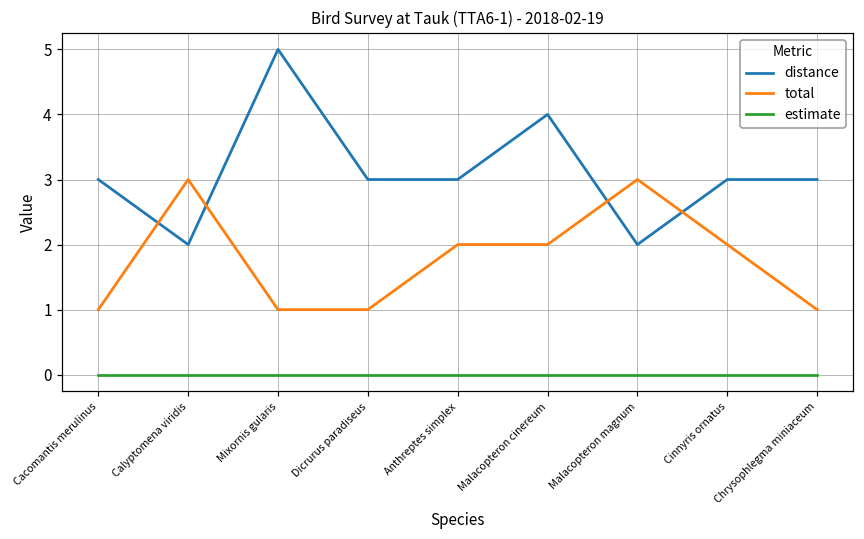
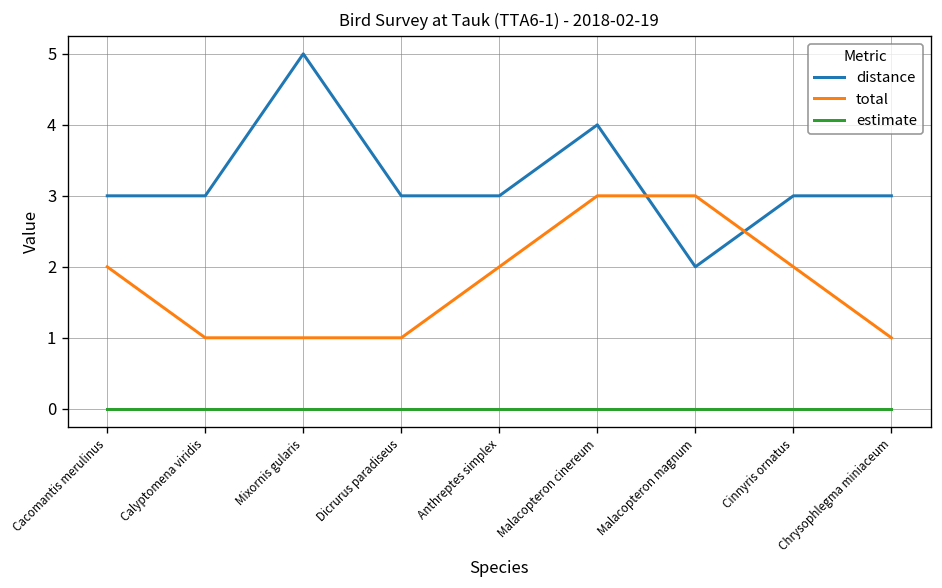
total, Cacomantis merulinus: 1 -> 2
distance, Calyptomena viridis: 2 -> 3
total, Calyptomena viridis: 3 -> 1
total, Malacopteron cinereum: 2 -> 3
